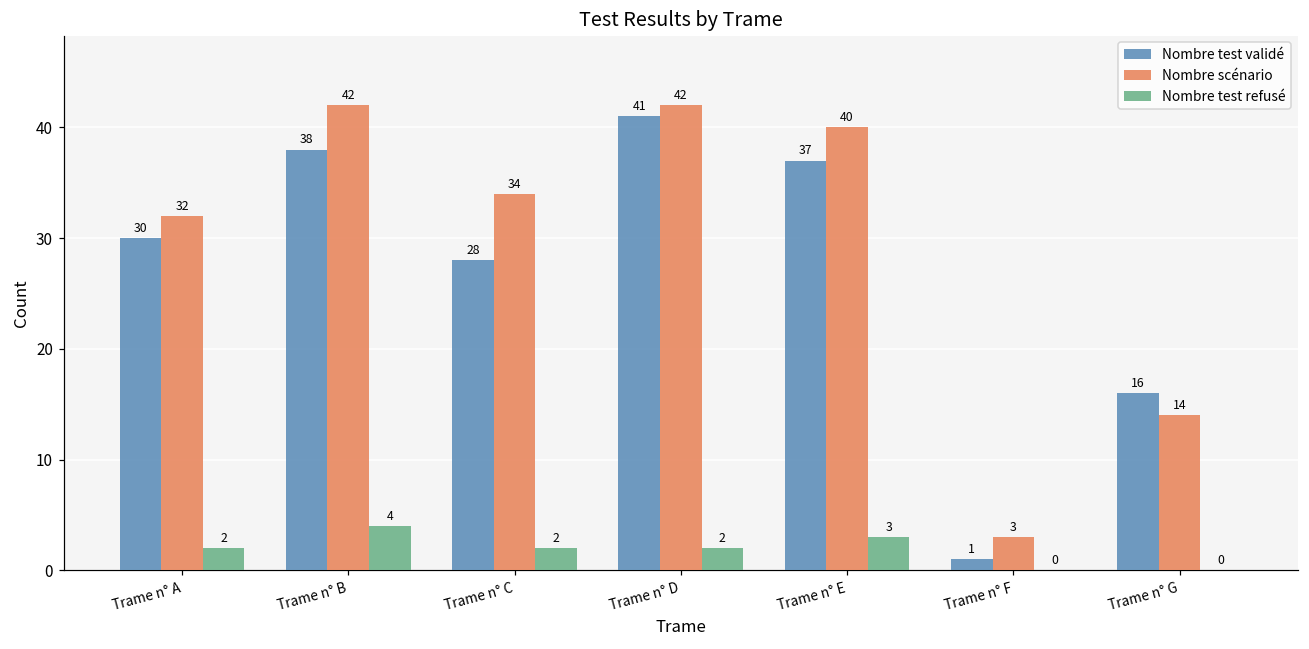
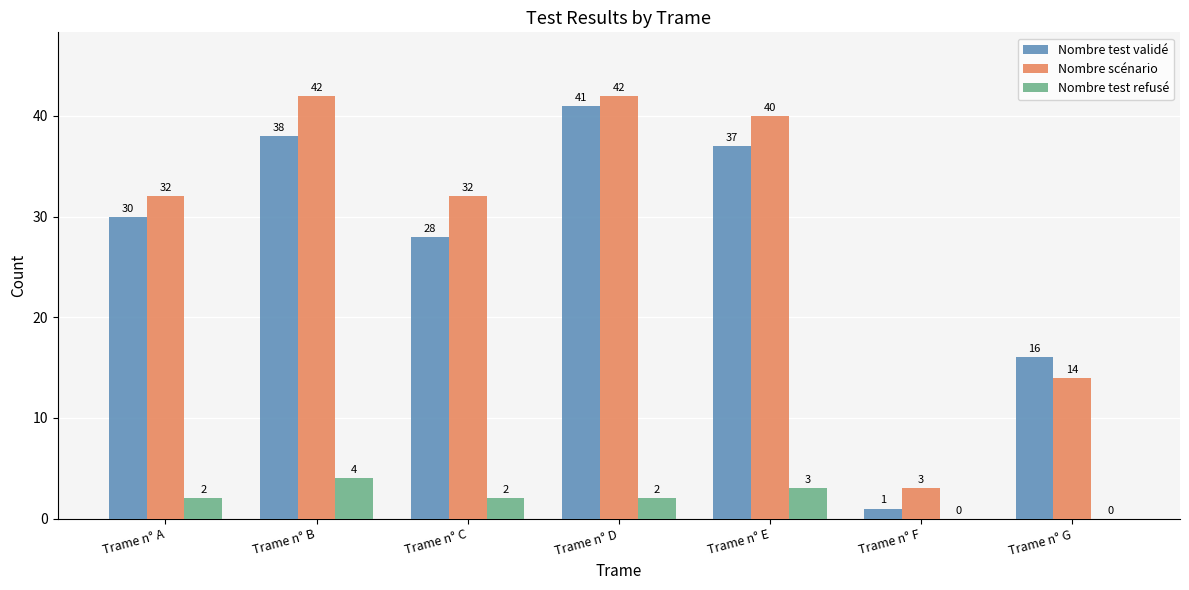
Nombre scénario, Trame n° C: 34 -> 32
